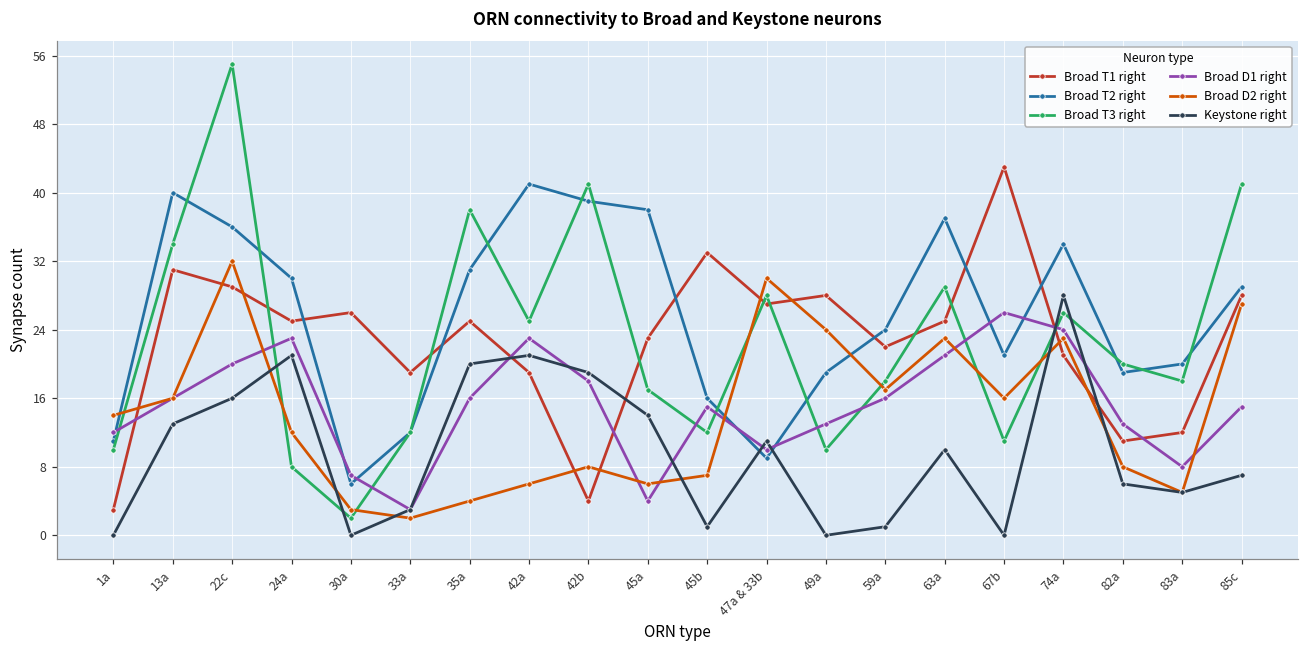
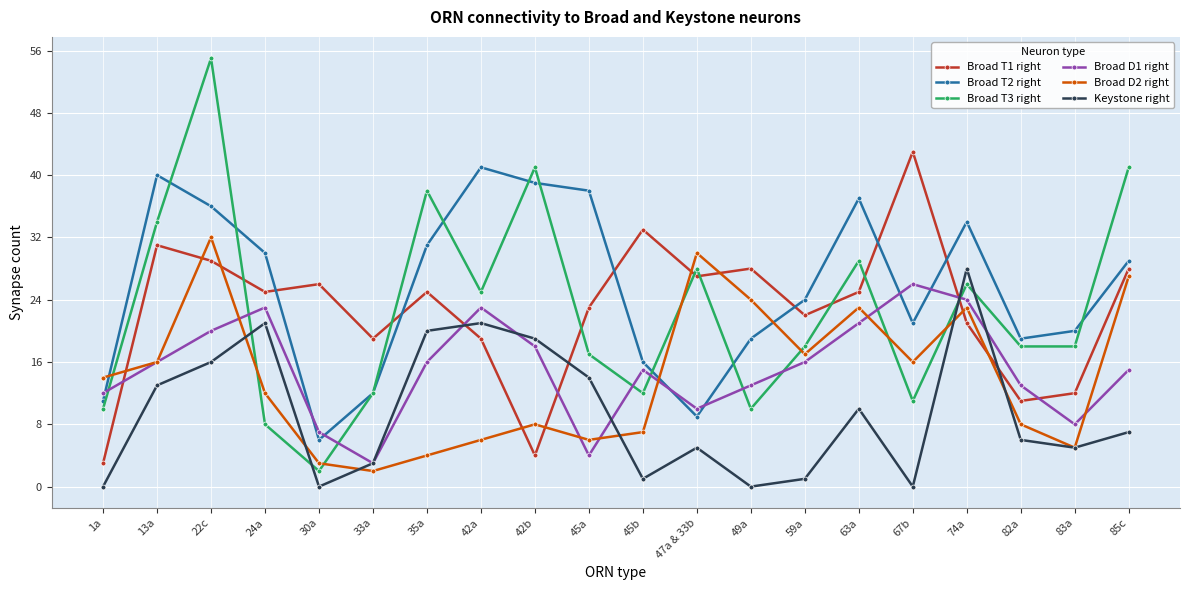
Keystone right, 47a & 33b: 11 -> 5
Broad T3 right, 82a: 20 -> 18
